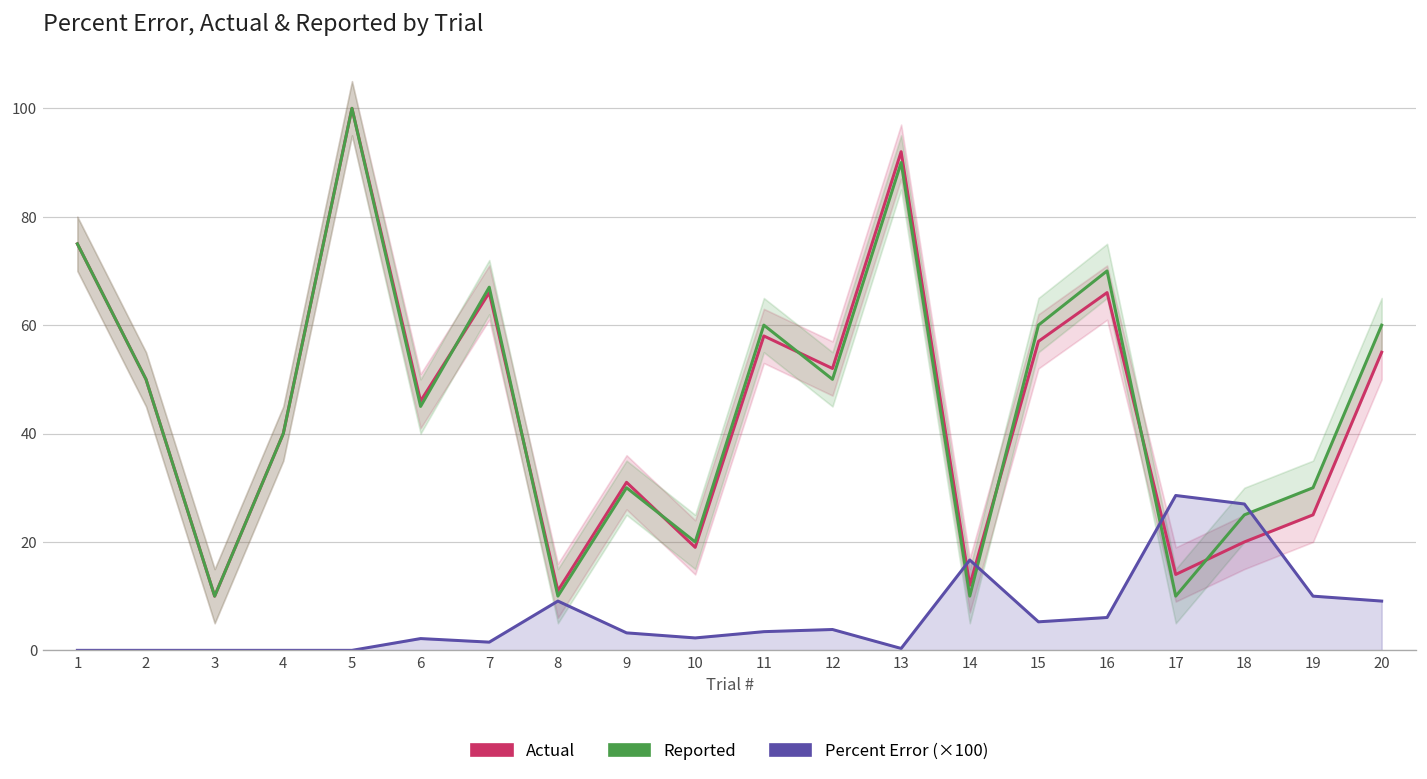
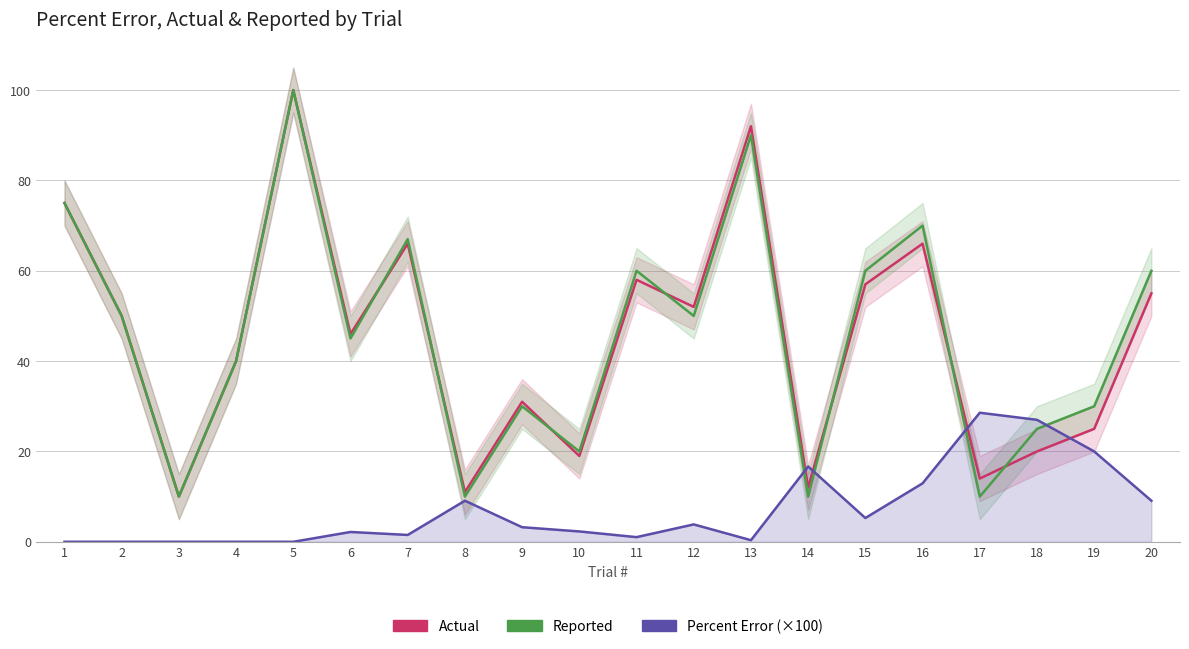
Percent Error (×100), 11: 3 -> 1
Percent Error (×100), 16: 6 -> 13
Percent Error (×100), 19: 10 -> 20
